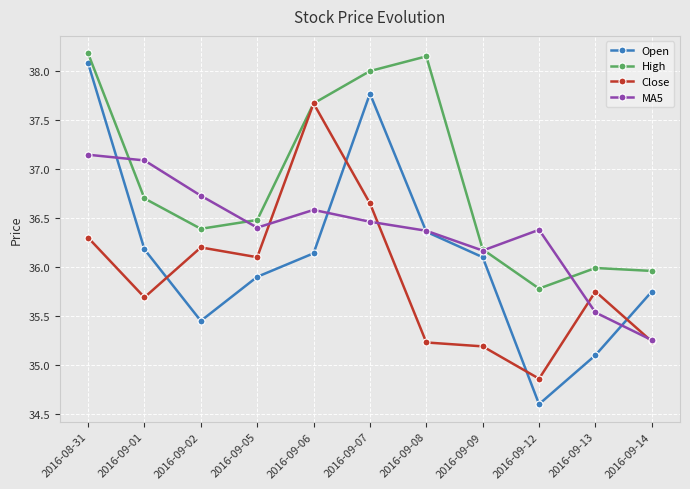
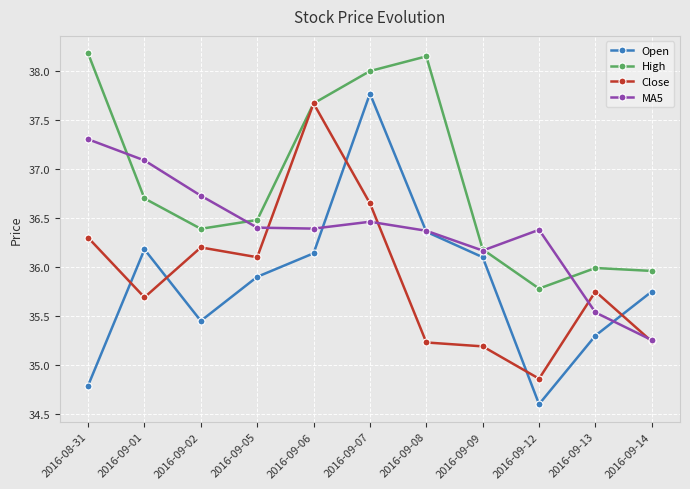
Open, 2016-08-31: 38.1 -> 34.8
MA5, 2016-08-31: 37.1 -> 37.3
MA5, 2016-09-06: 36.6 -> 36.4
Open, 2016-09-13: 35.1 -> 35.3
